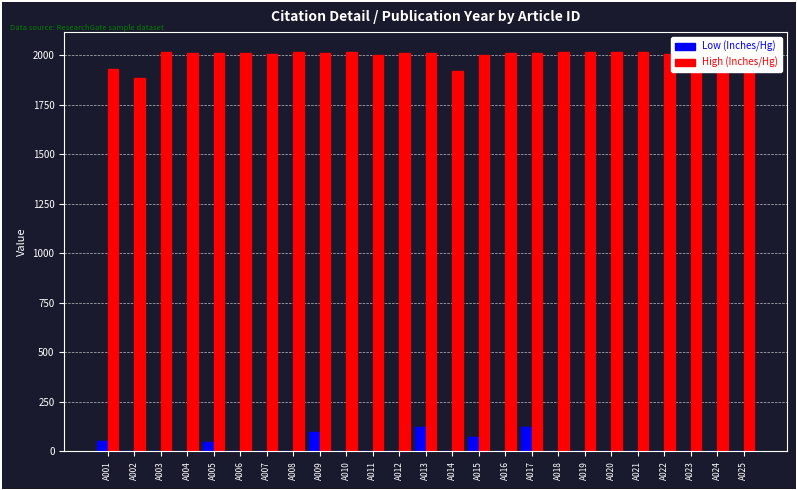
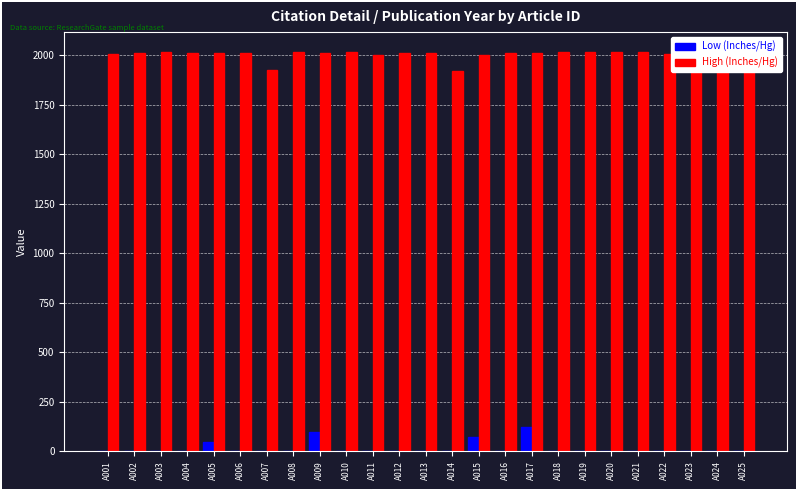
Low (Inches/Hg), A001: 50 -> 0
High (Inches/Hg), A001: 1930 -> 2010
High (Inches/Hg), A002: 1890 -> 2010
High (Inches/Hg), A007: 2010 -> 1930
Low (Inches/Hg), A013: 120 -> 0
